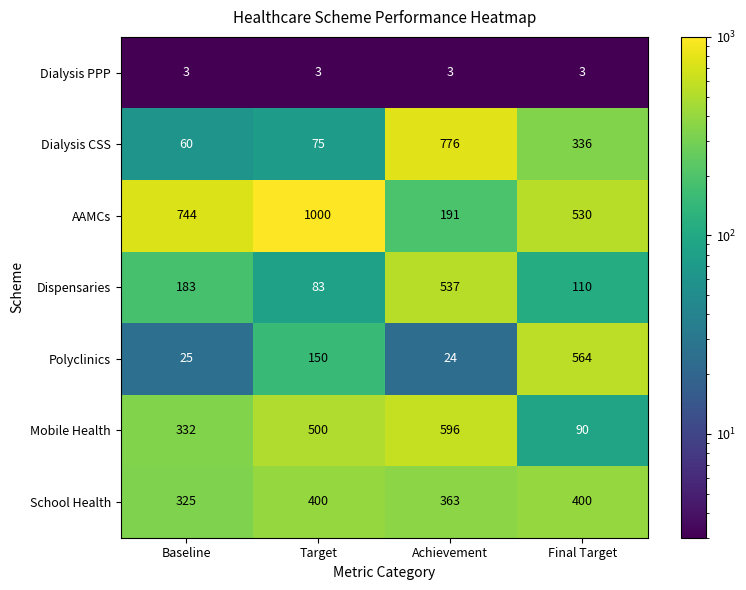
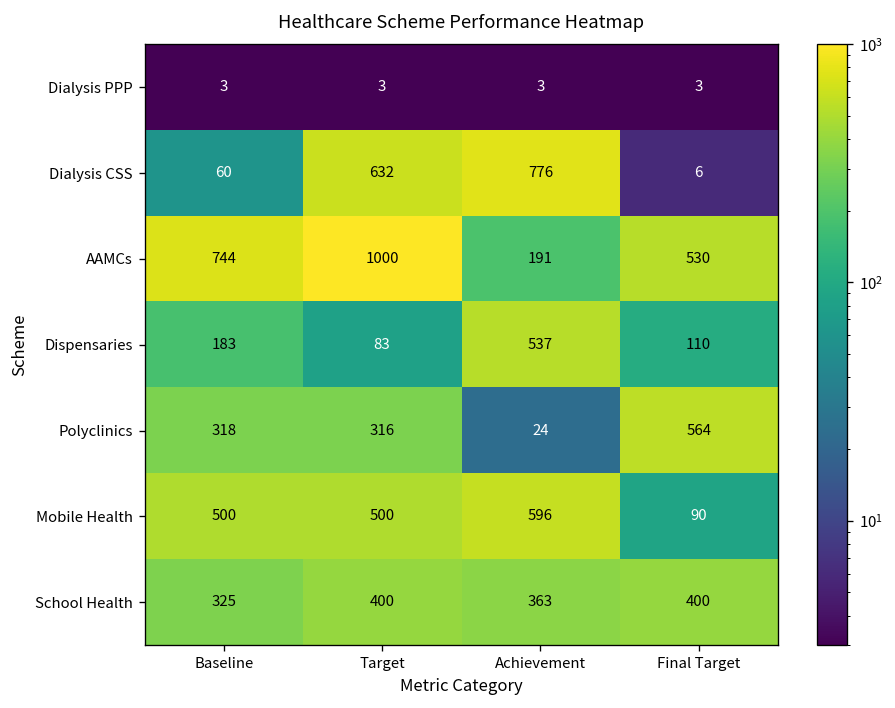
Dialysis CSS, Target: 75 -> 632
Dialysis CSS, Final Target: 336 -> 6
Polyclinics, Baseline: 25 -> 318
Polyclinics, Target: 150 -> 316
Mobile Health, Baseline: 332 -> 500
